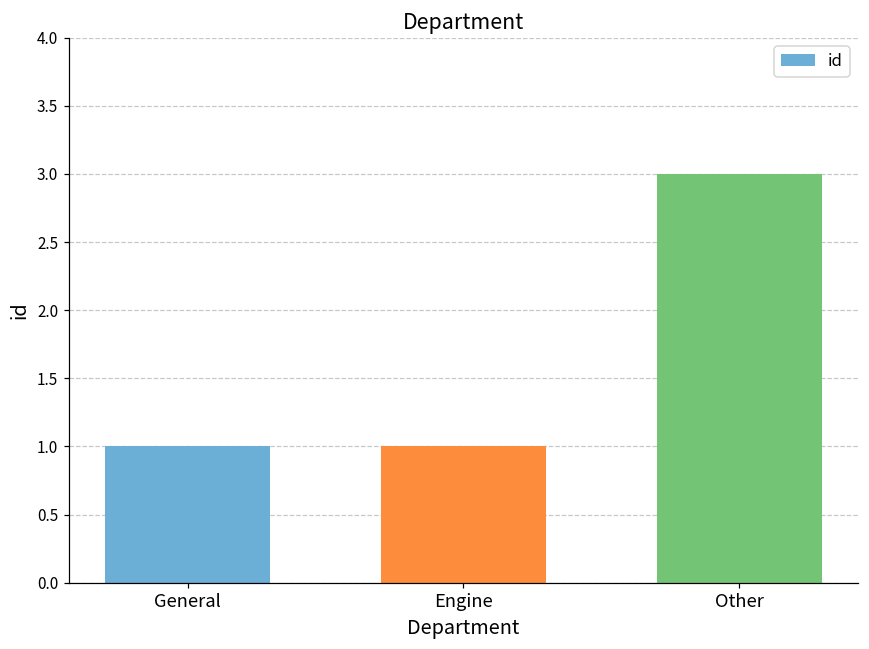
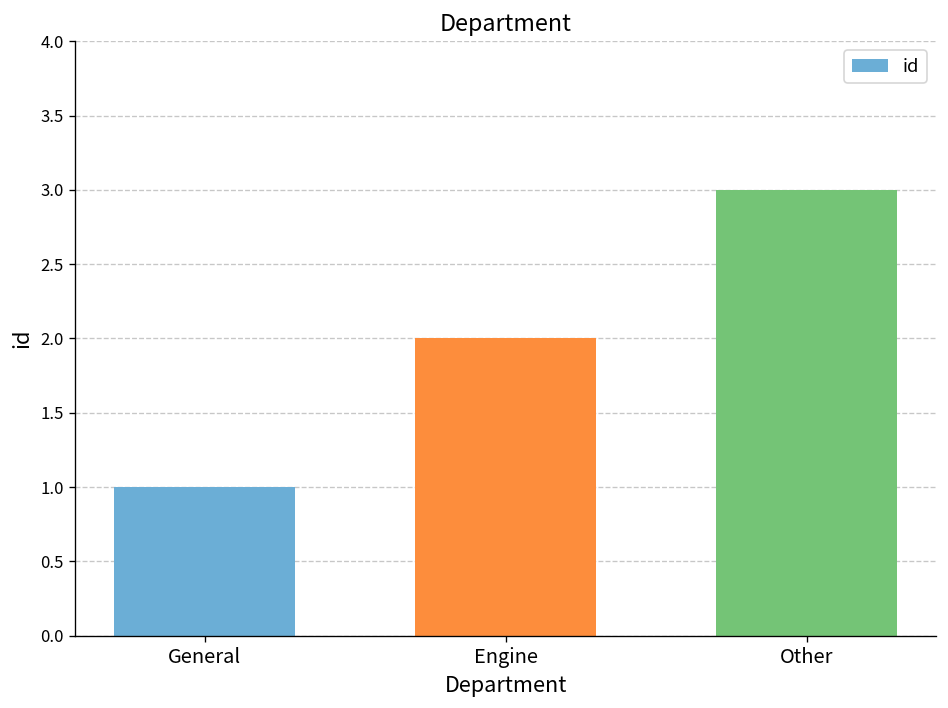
Engine: 1 -> 2
